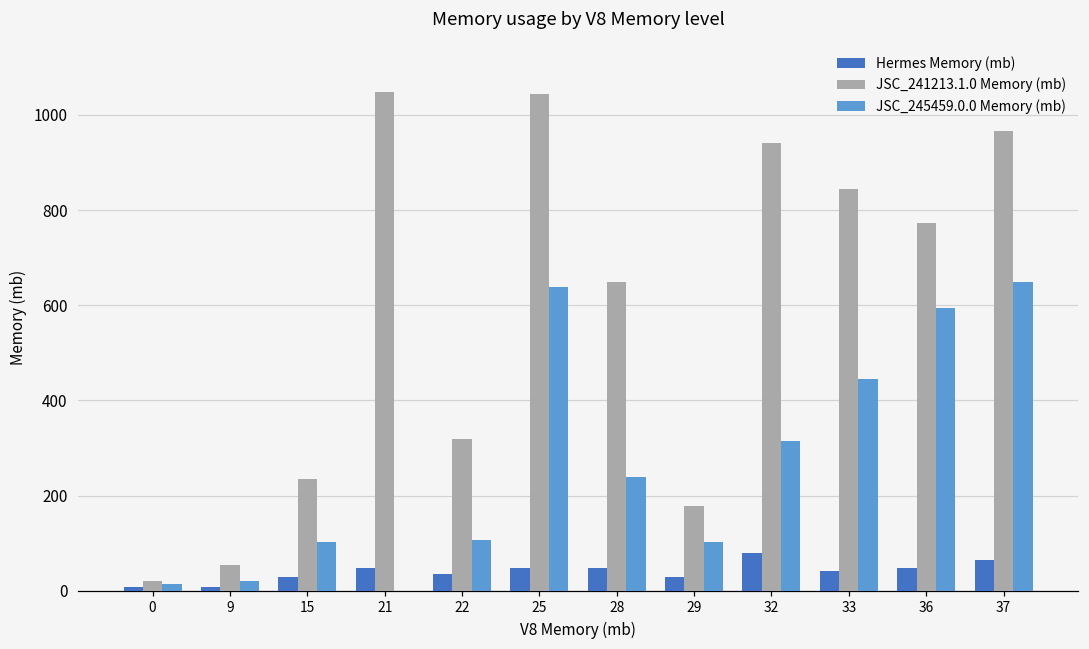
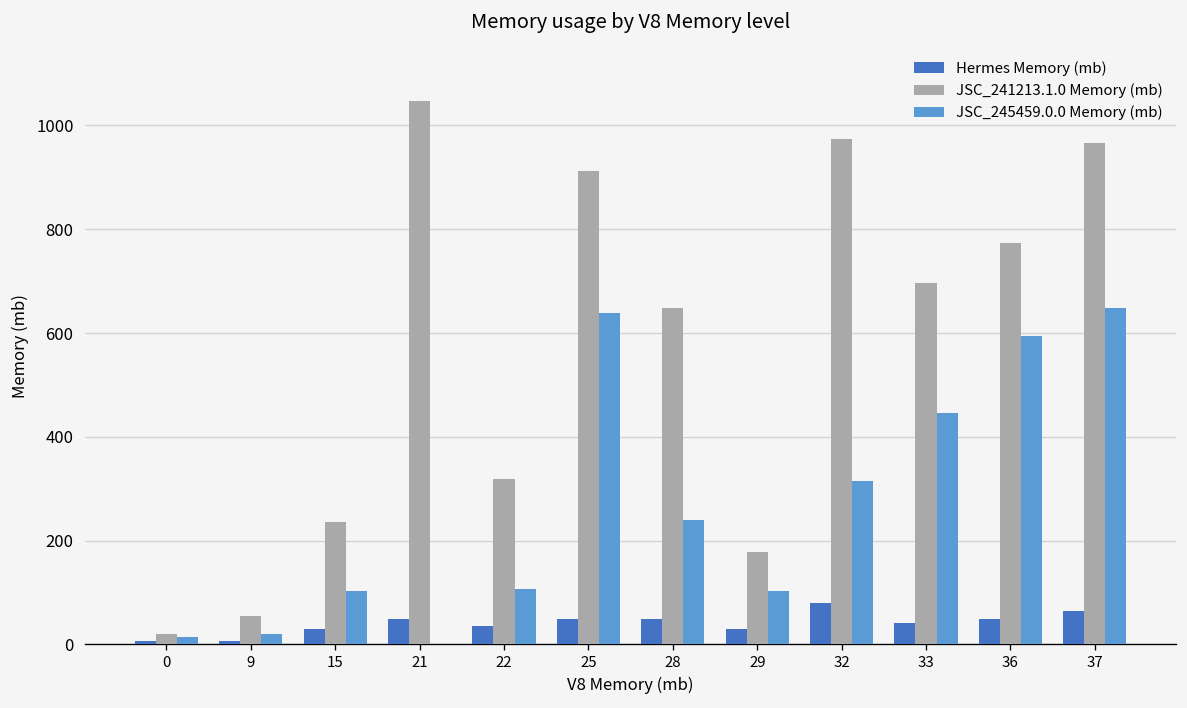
JSC_241213.1.0 Memory (mb), 25: 1040 -> 910
JSC_241213.1.0 Memory (mb), 32: 940 -> 970
JSC_241213.1.0 Memory (mb), 33: 850 -> 700
